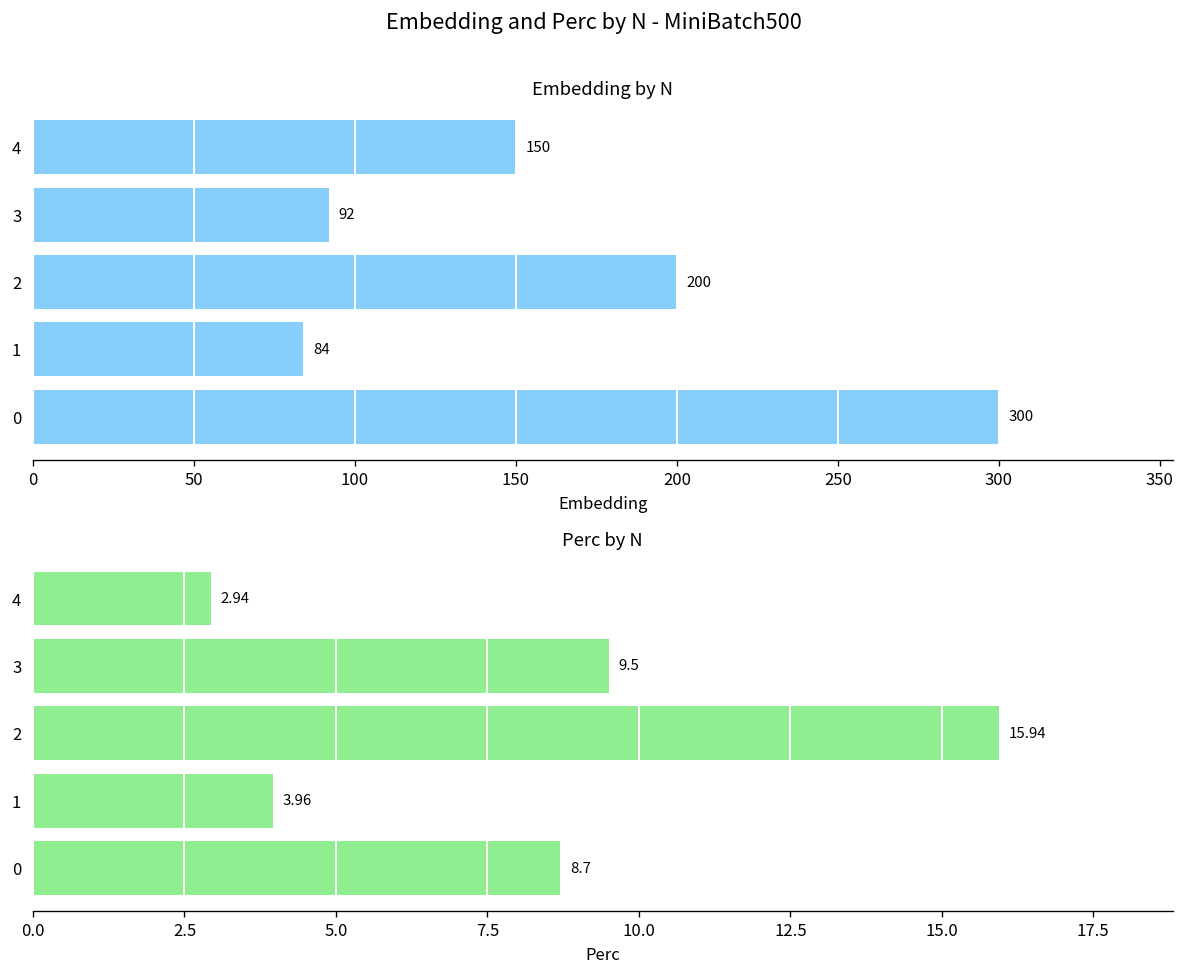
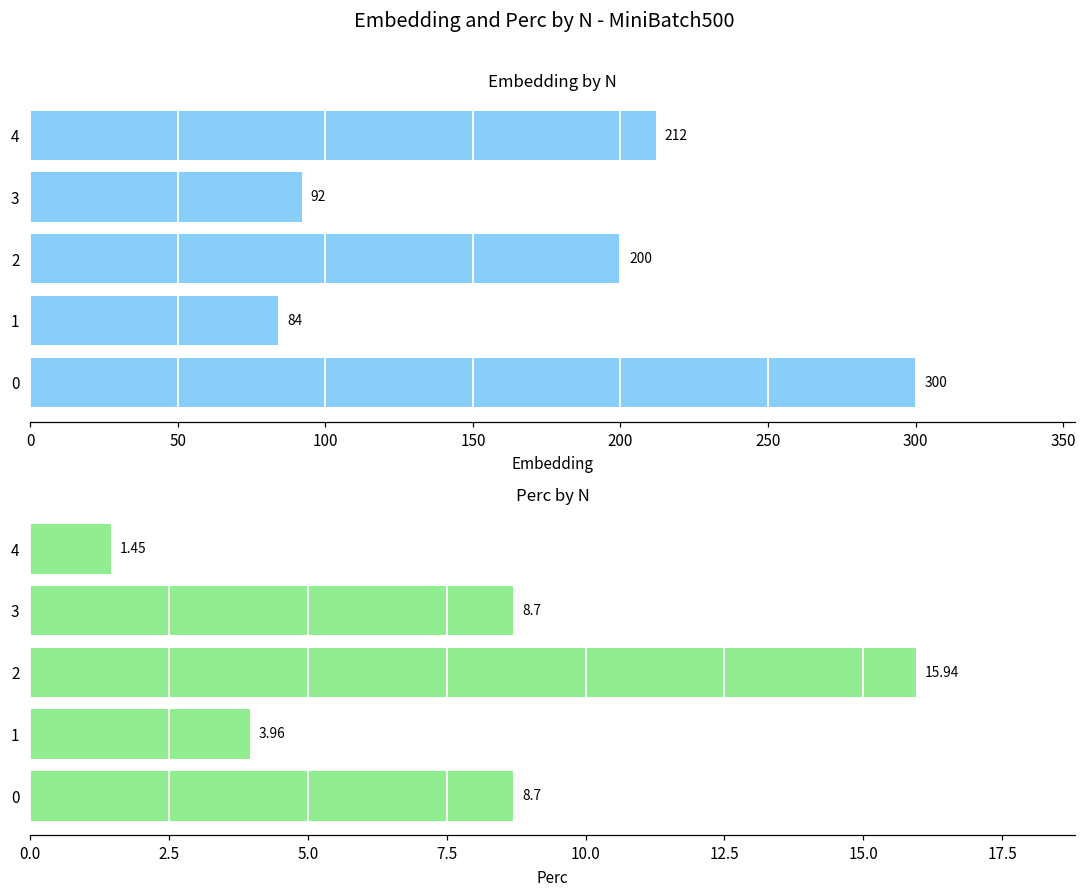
Embedding by N, 4: 150 -> 212
Perc by N, 4: 2.94 -> 1.45
Perc by N, 3: 9.5 -> 8.7
